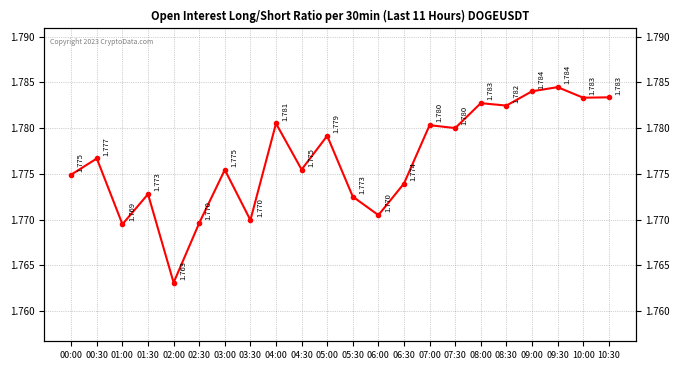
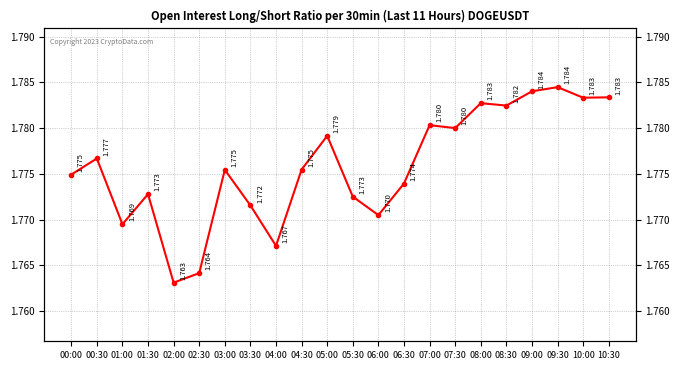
02:30: 1.770 -> 1.764
03:30: 1.770 -> 1.772
04:00: 1.781 -> 1.767
